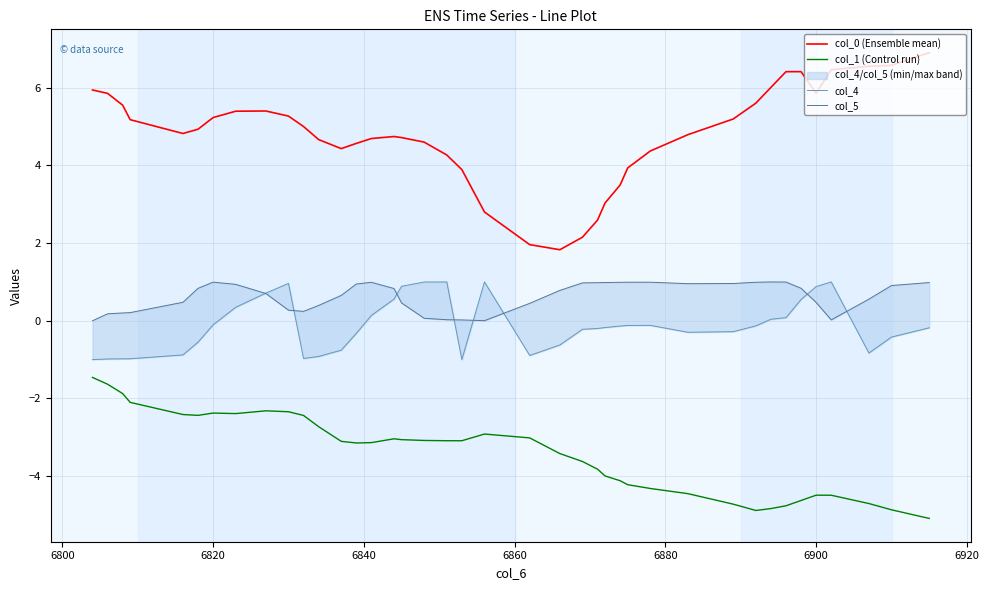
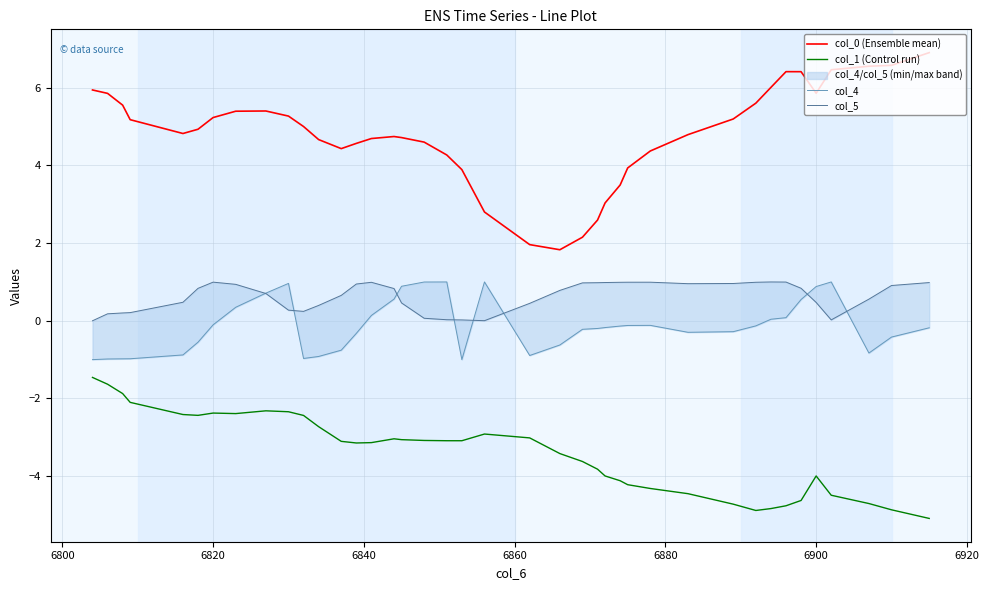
col_1 (Control run), 6900: -4.5 -> -4.0
